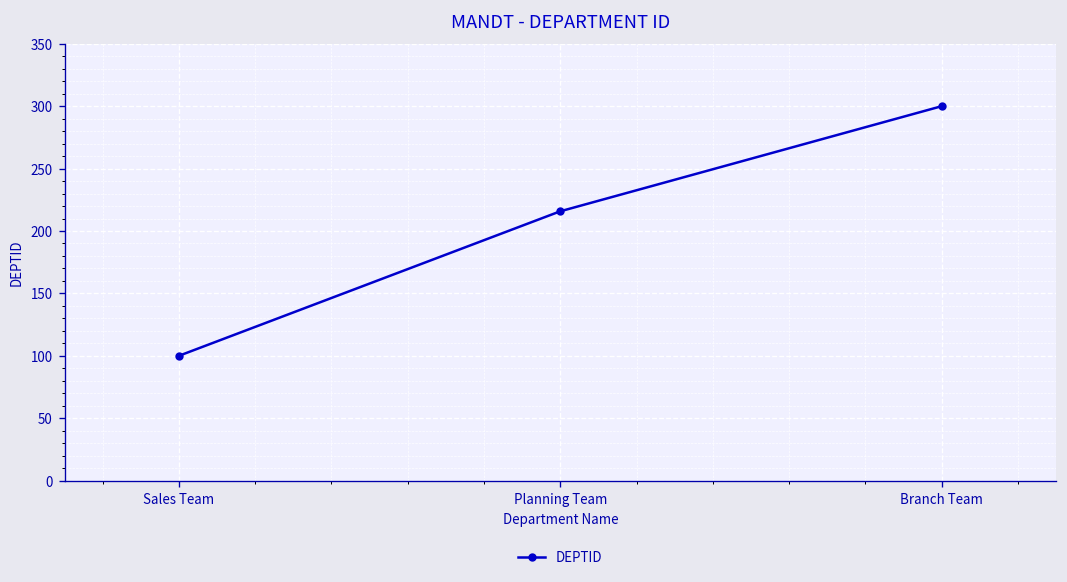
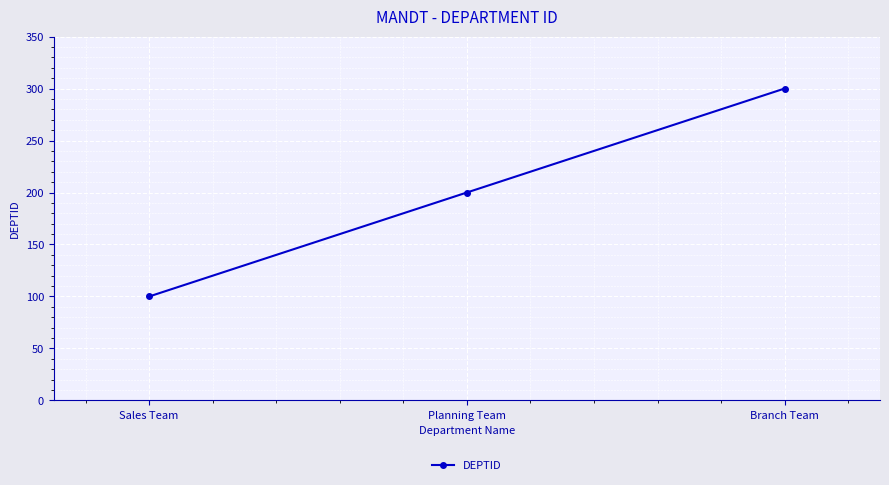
Planning Team: 216 -> 200
